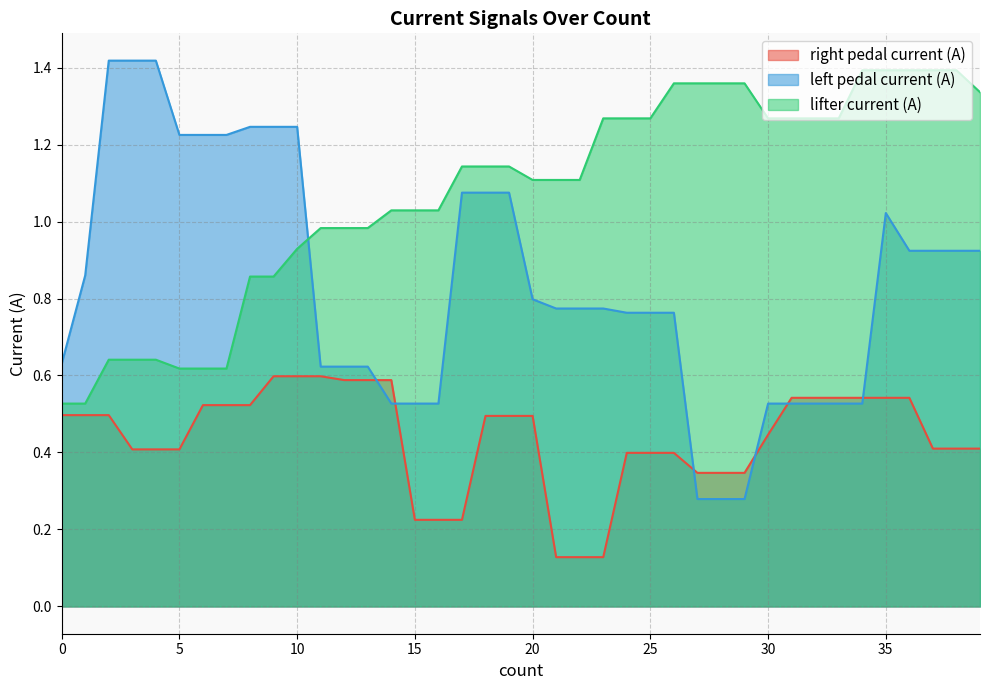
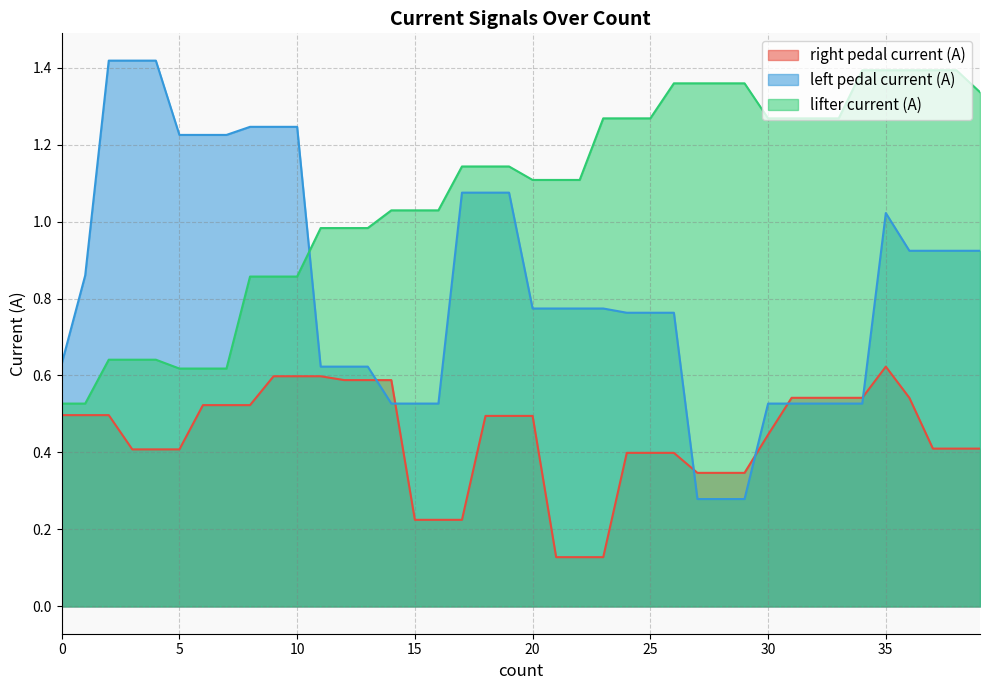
lifter current (A), 10: 0.93 -> 0.86
left pedal current (A), 20: 0.80 -> 0.77
right pedal current (A), 35: 0.54 -> 0.62
